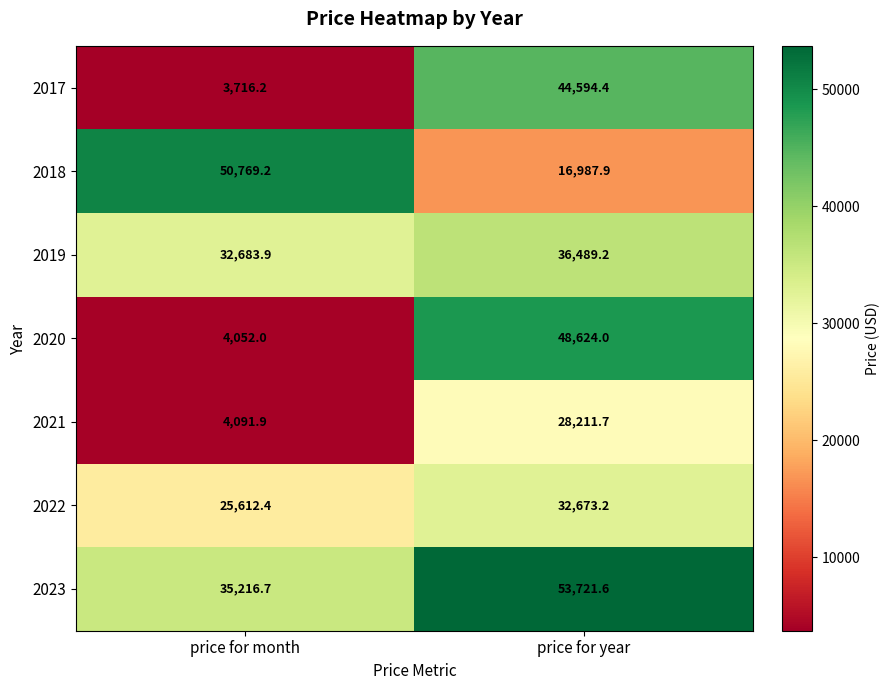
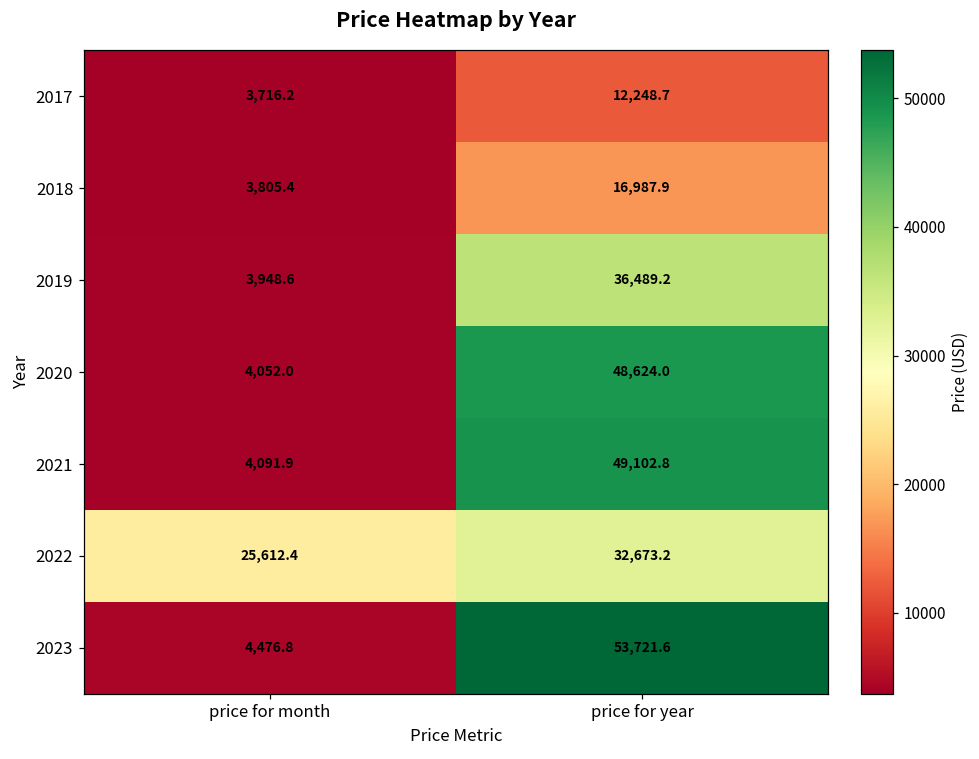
2017, price for year: 44,594.4 -> 12,248.7
2018, price for month: 50,769.2 -> 3,805.4
2019, price for month: 32,683.9 -> 3,948.6
2021, price for year: 28,211.7 -> 49,102.8
2023, price for month: 35,216.7 -> 4,476.8
